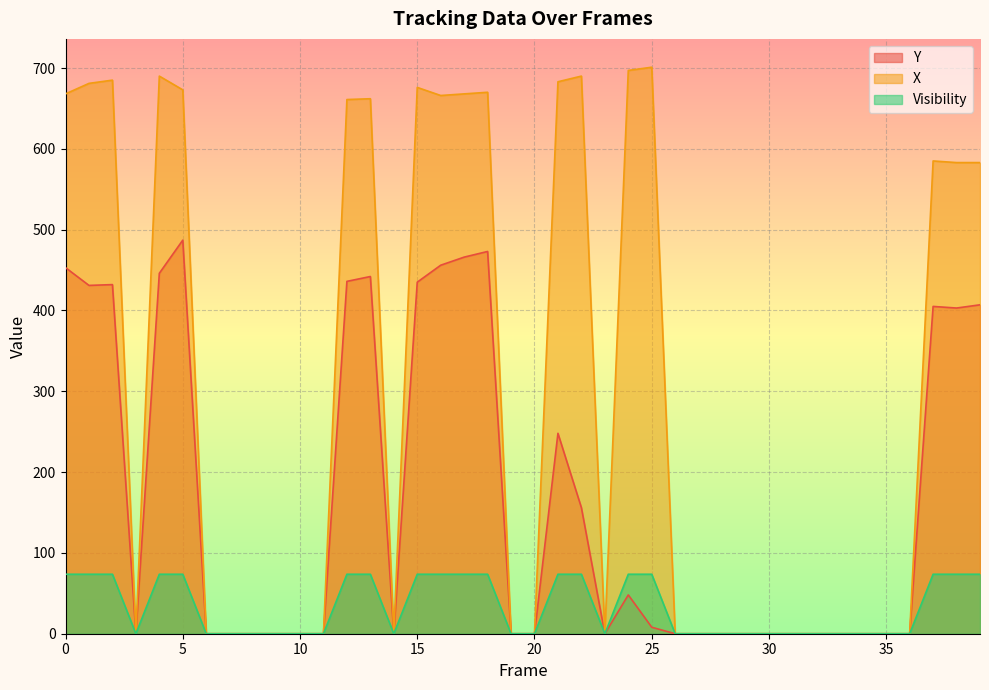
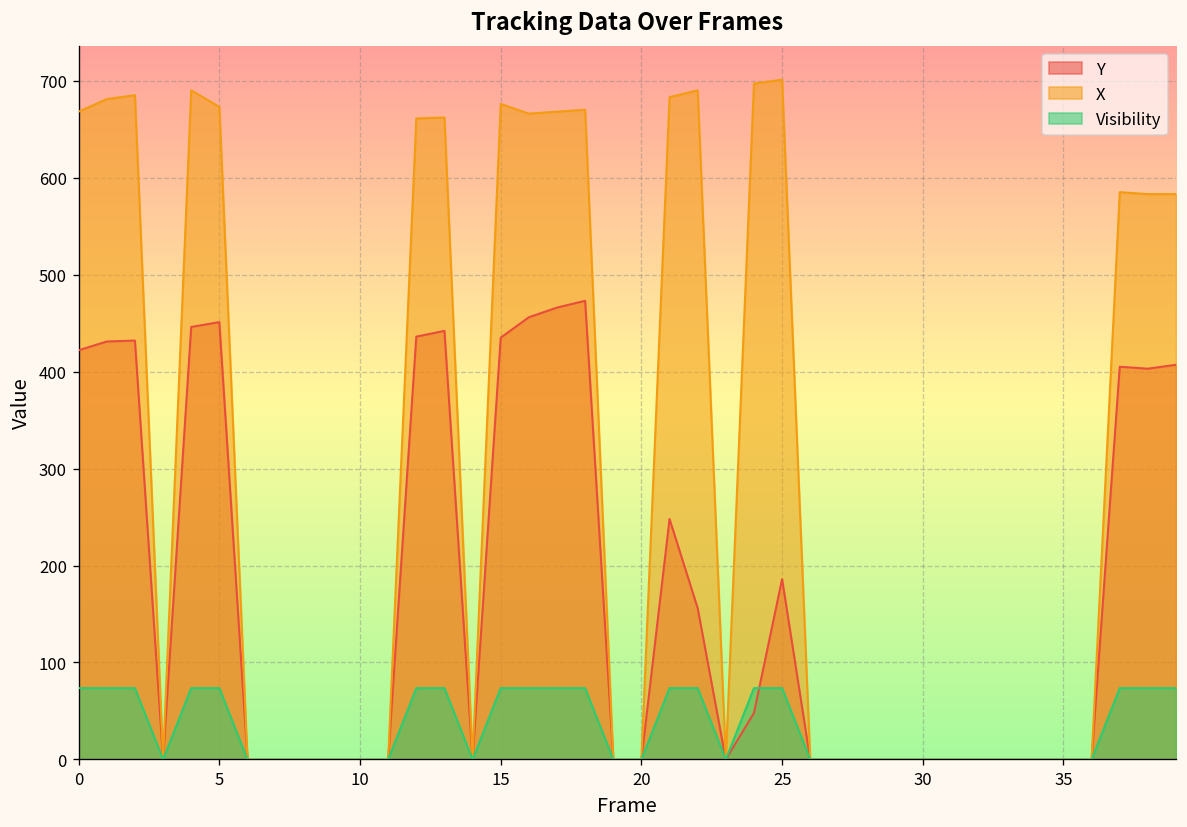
Y, 0: 450 -> 420
Y, 5: 490 -> 450
Y, 25: 10 -> 190
